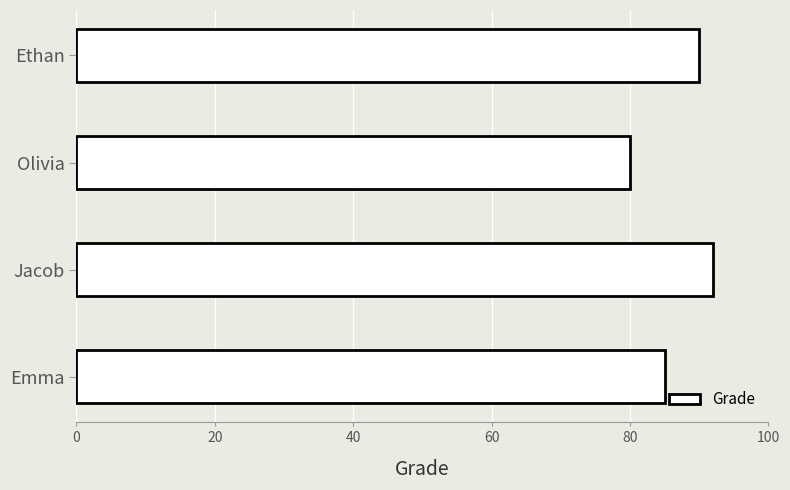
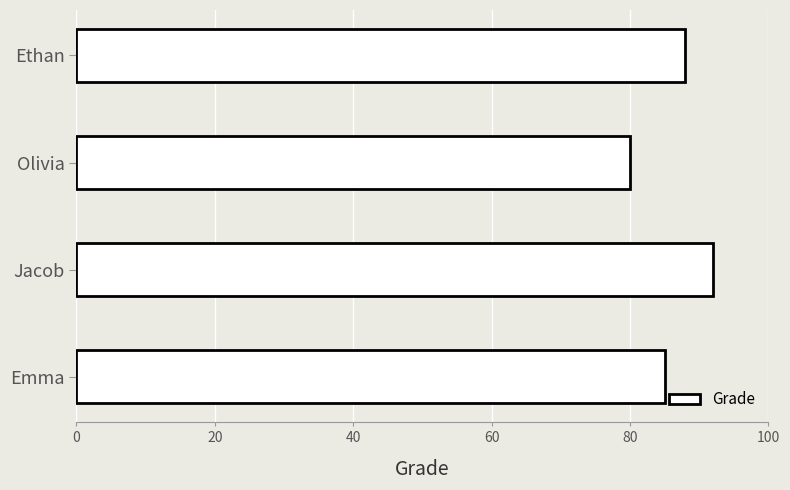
Ethan: 90 -> 88
